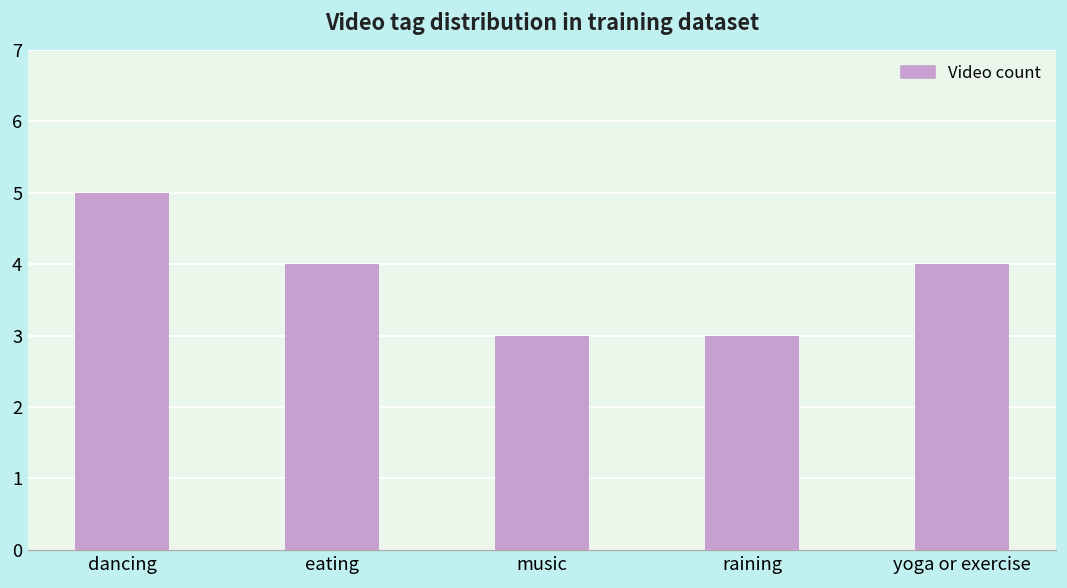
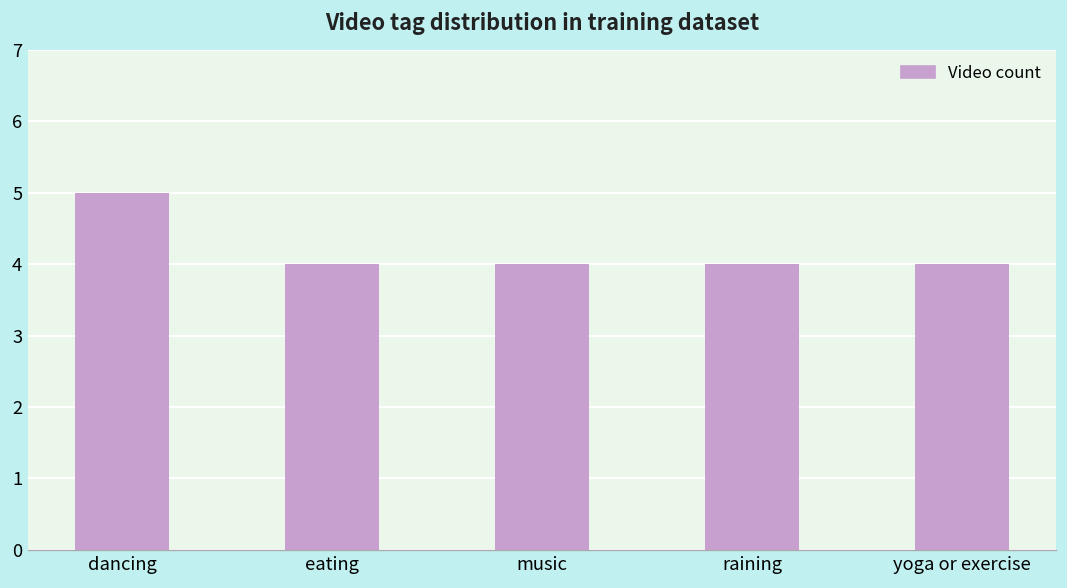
music: 3 -> 4
raining: 3 -> 4
